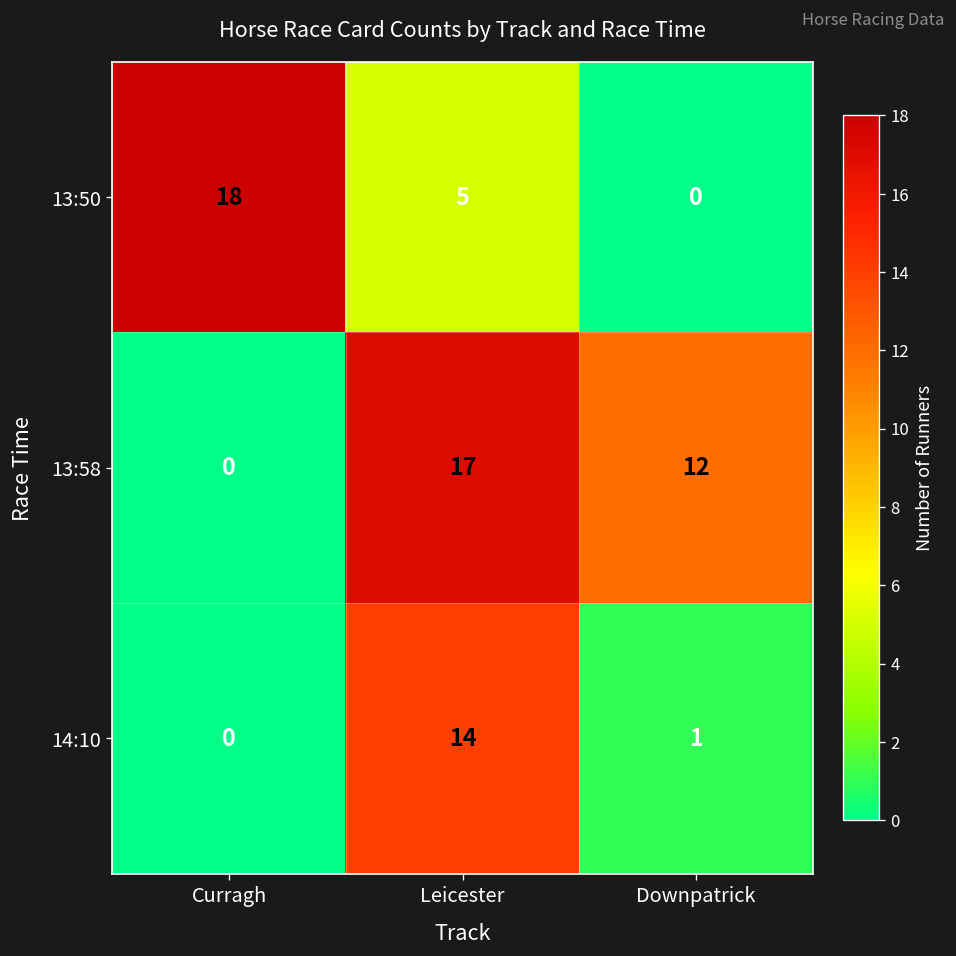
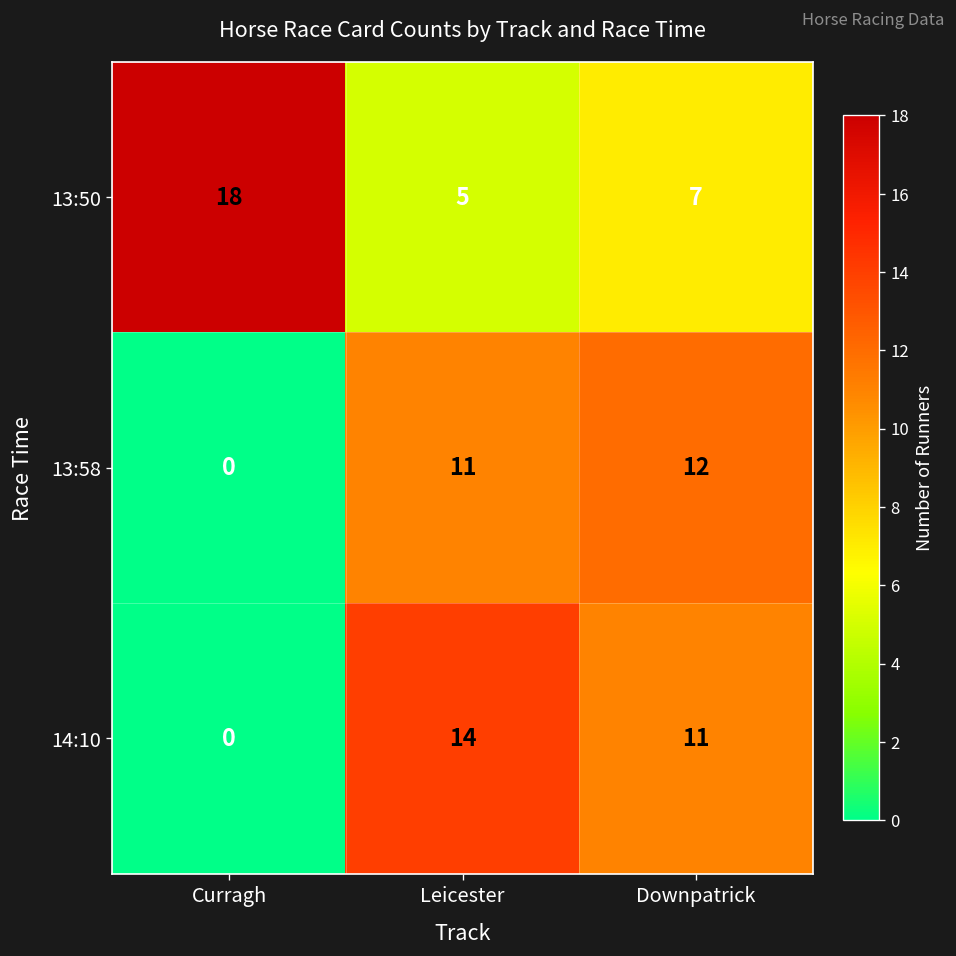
13:50, Downpatrick: 0 -> 7
13:58, Leicester: 17 -> 11
14:10, Downpatrick: 1 -> 11
